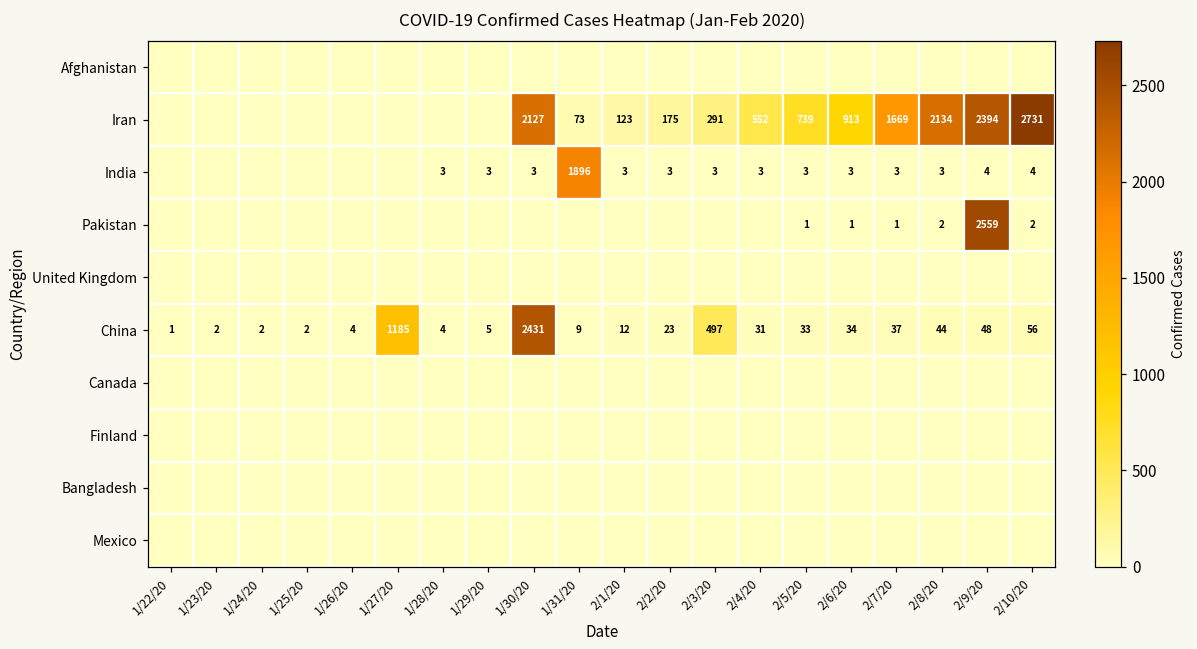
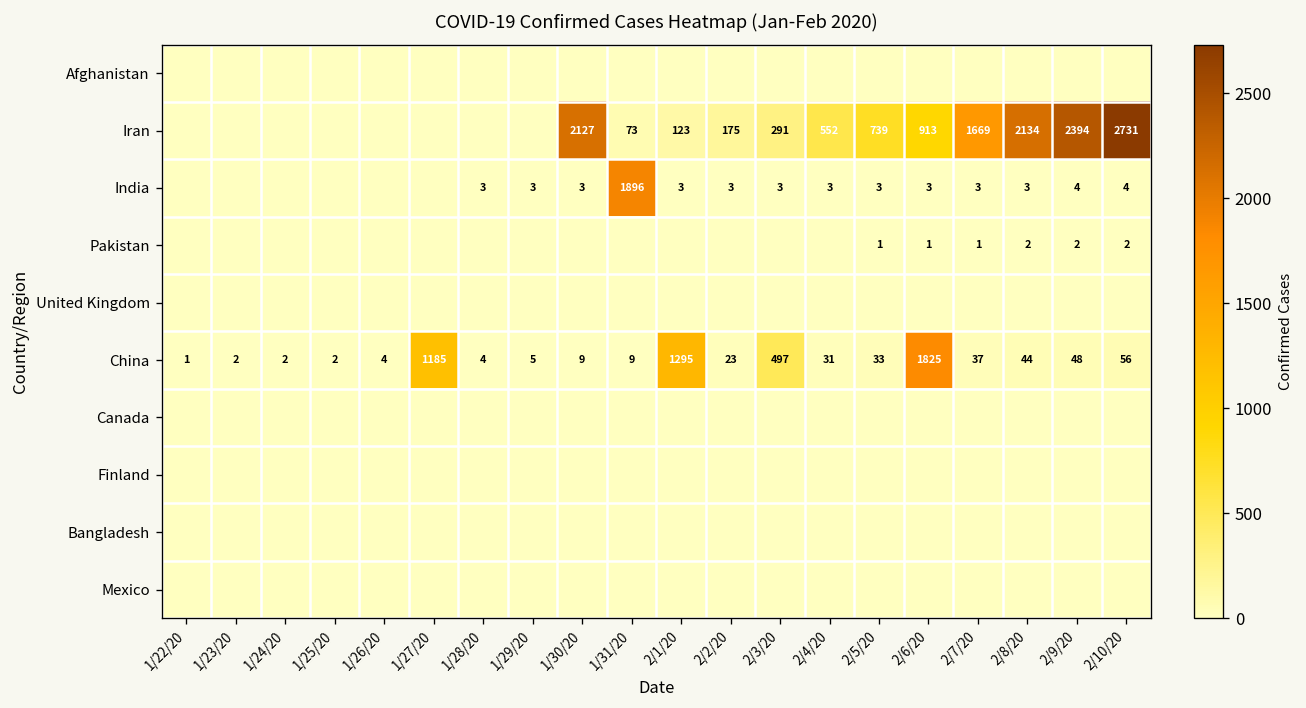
Pakistan, 2/9/20: 2559 -> 2
China, 1/30/20: 2431 -> 9
China, 2/1/20: 12 -> 1295
China, 2/6/20: 34 -> 1825
